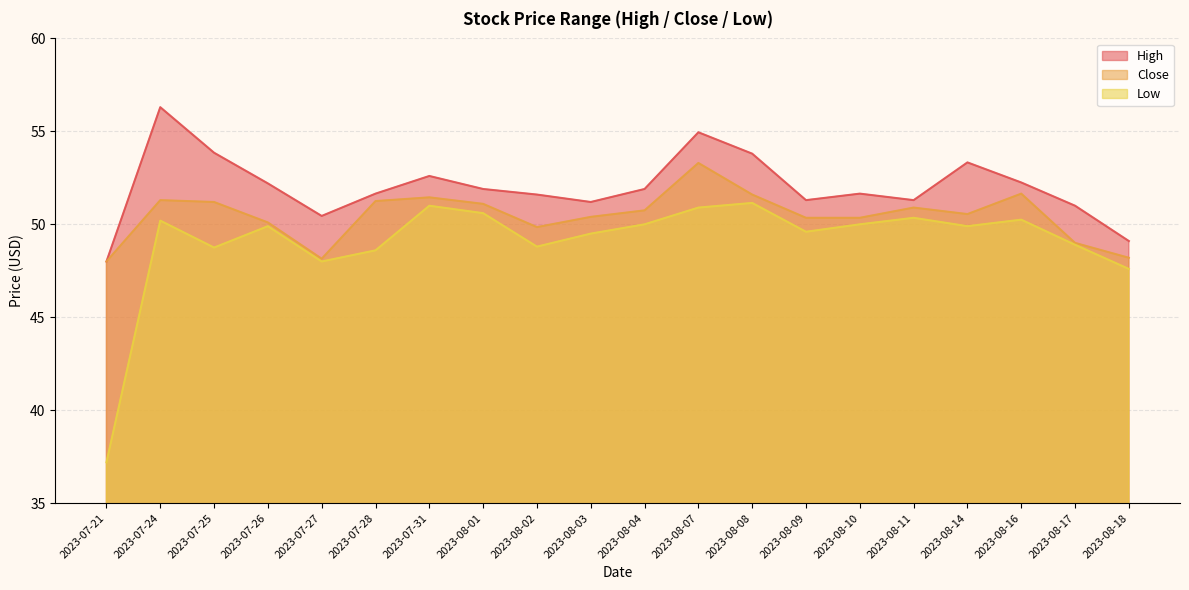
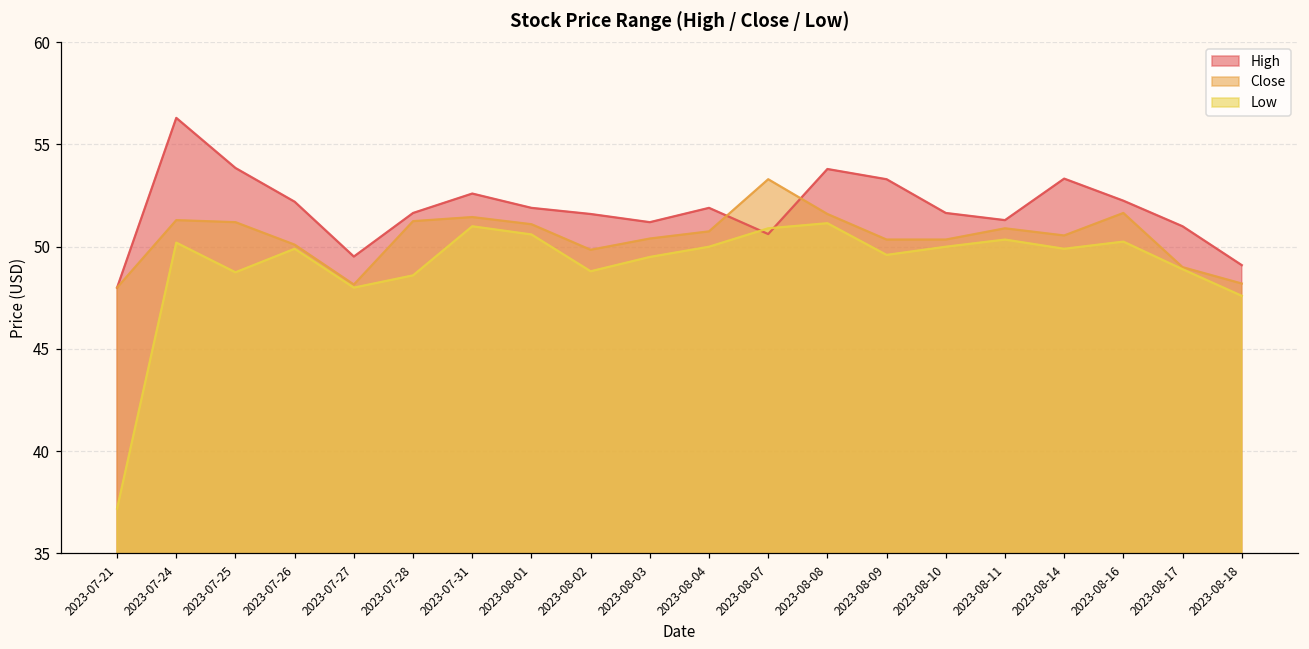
High, 2023-07-27: 50.5 -> 49.5
High, 2023-08-07: 55.0 -> 50.6
High, 2023-08-09: 51.3 -> 53.3
